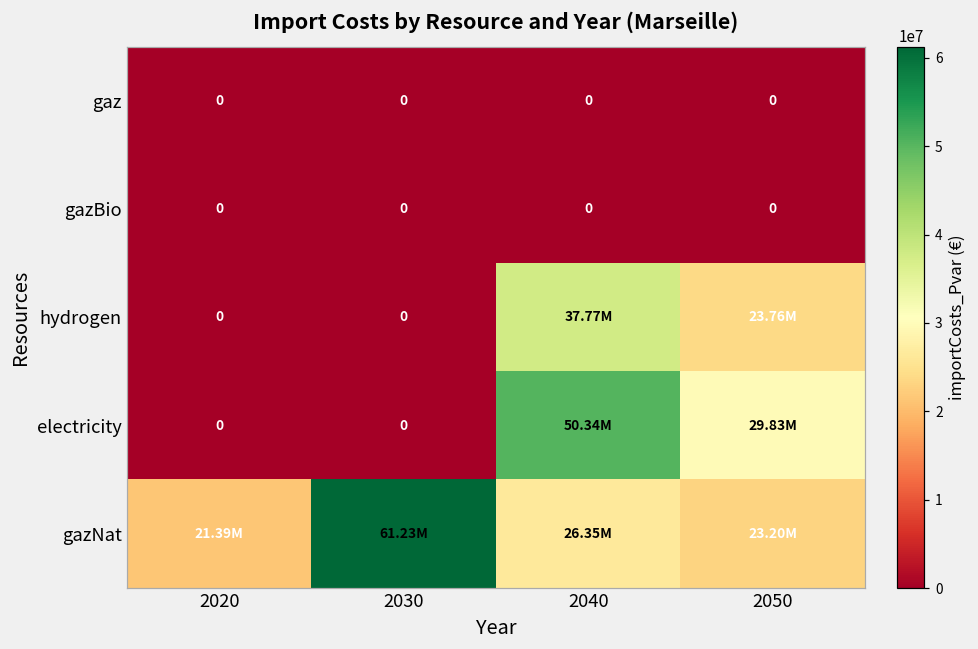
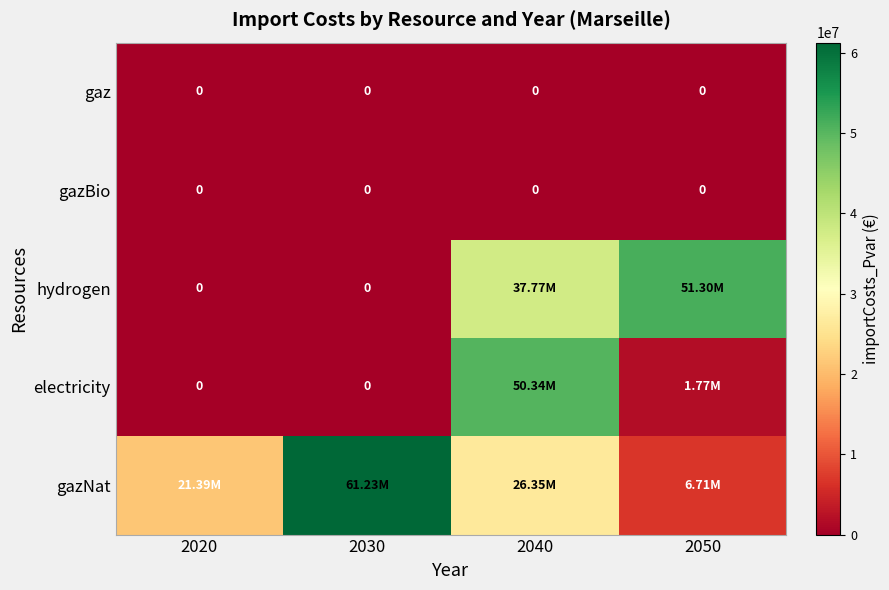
hydrogen, 2050: 23.76M -> 51.30M
electricity, 2050: 29.83M -> 1.77M
gazNat, 2050: 23.20M -> 6.71M
